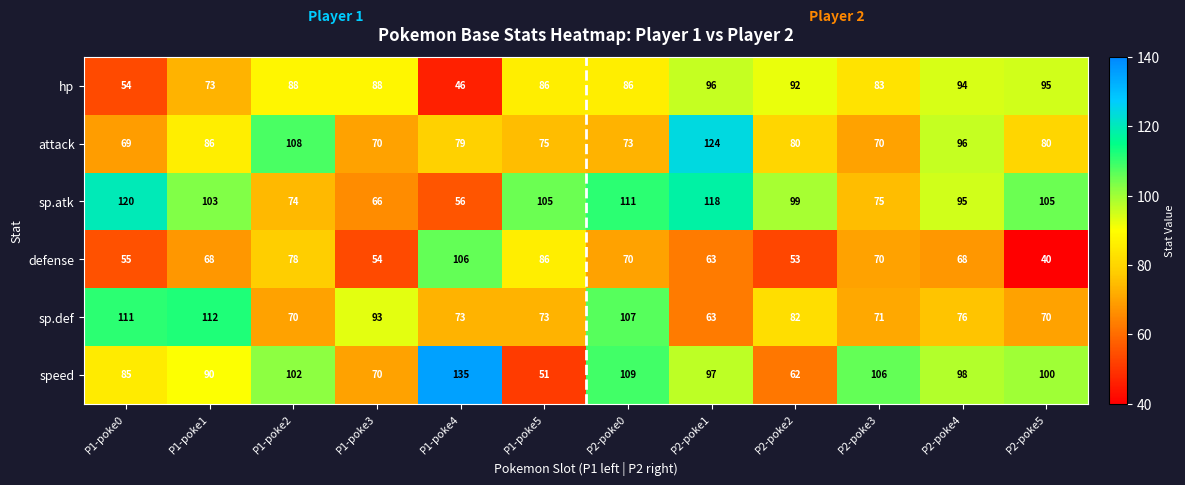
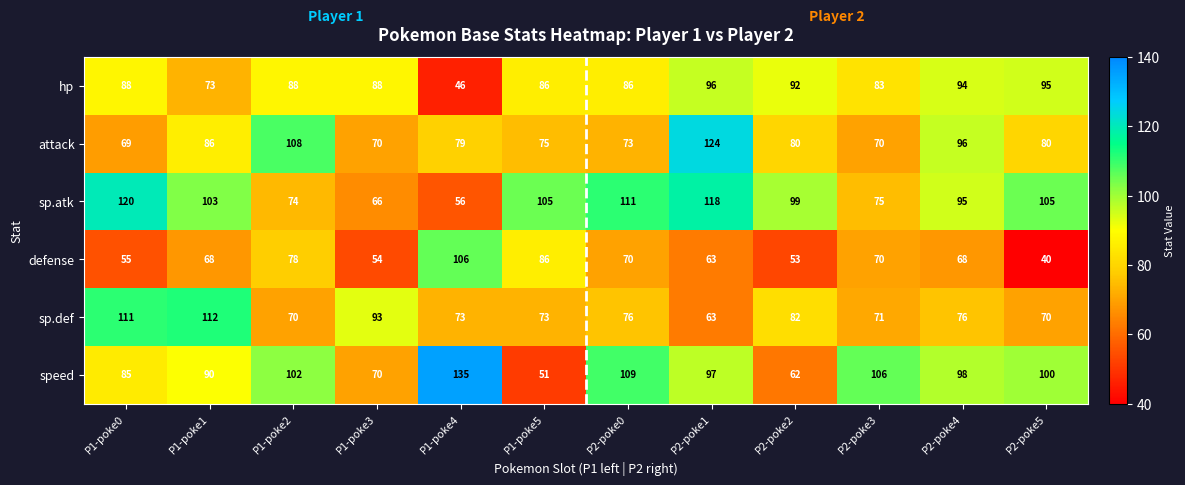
hp, P1-poke0: 54 -> 88
sp.def, P2-poke0: 107 -> 76
